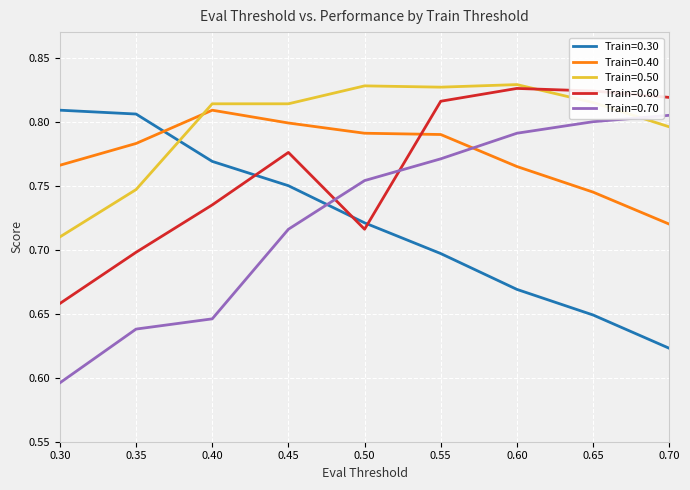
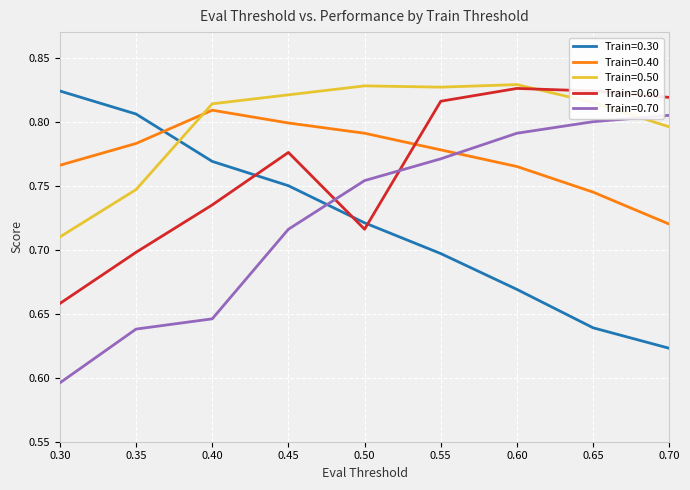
Train=0.30, 0.30: 0.809 -> 0.824
Train=0.50, 0.45: 0.814 -> 0.821
Train=0.40, 0.55: 0.790 -> 0.778
Train=0.30, 0.65: 0.649 -> 0.639
